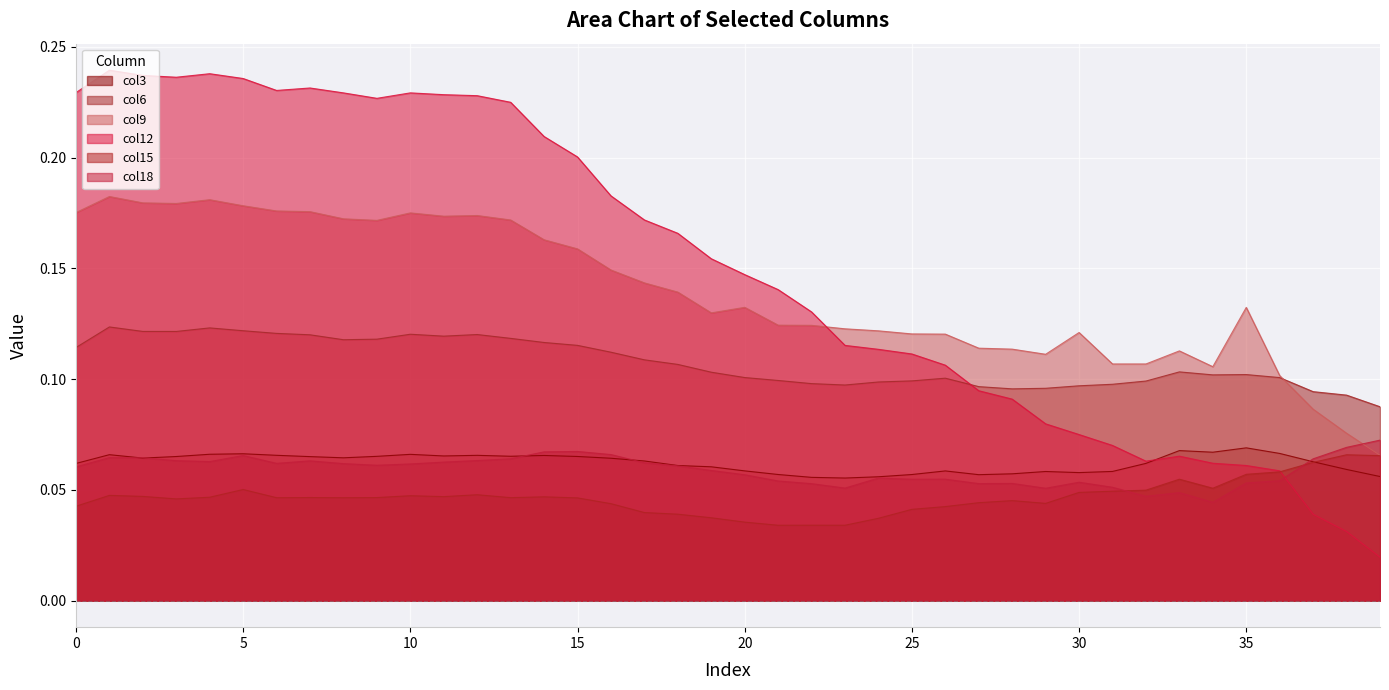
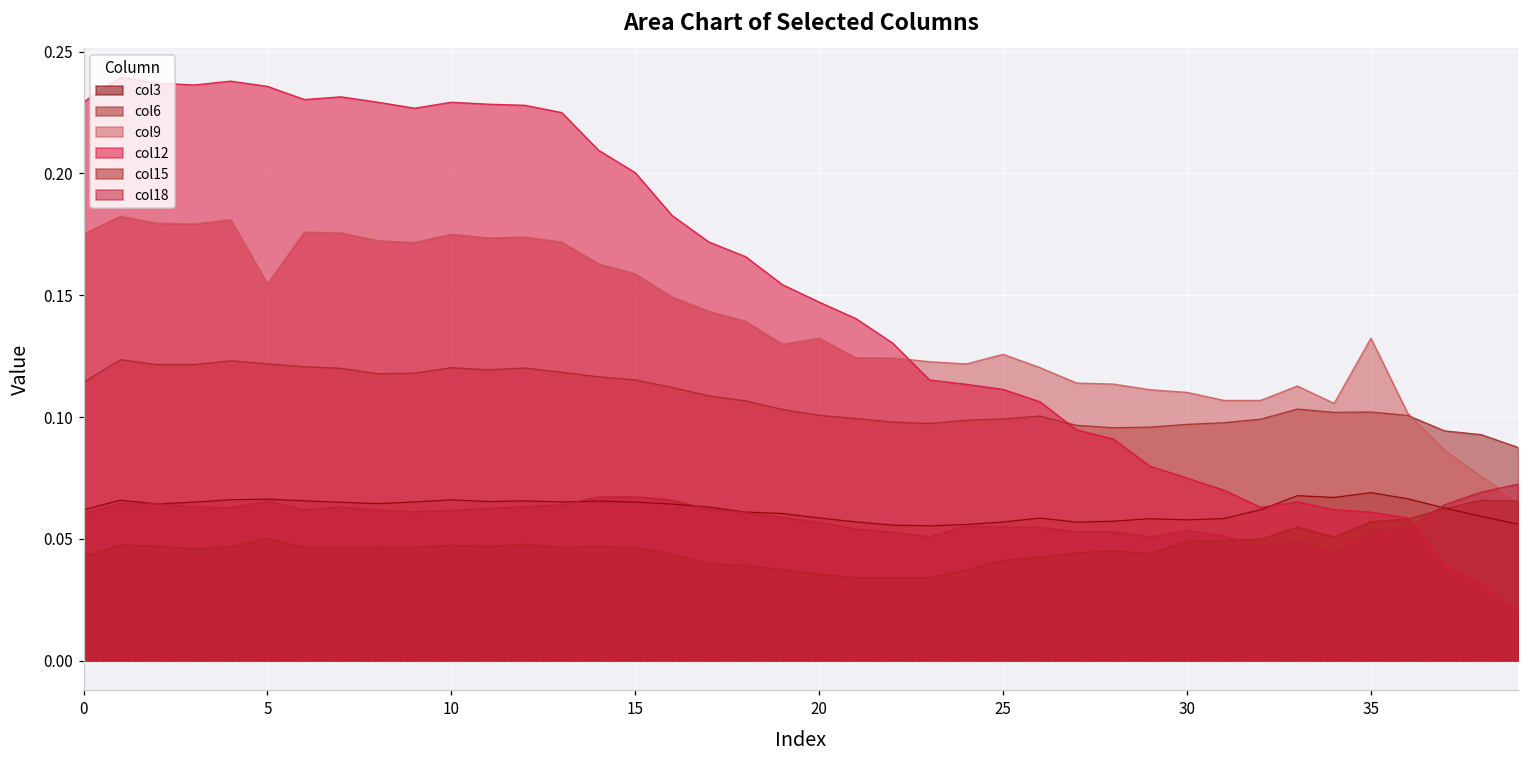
col9, 5: 0.178 -> 0.155
col9, 25: 0.120 -> 0.126
col9, 30: 0.121 -> 0.110
